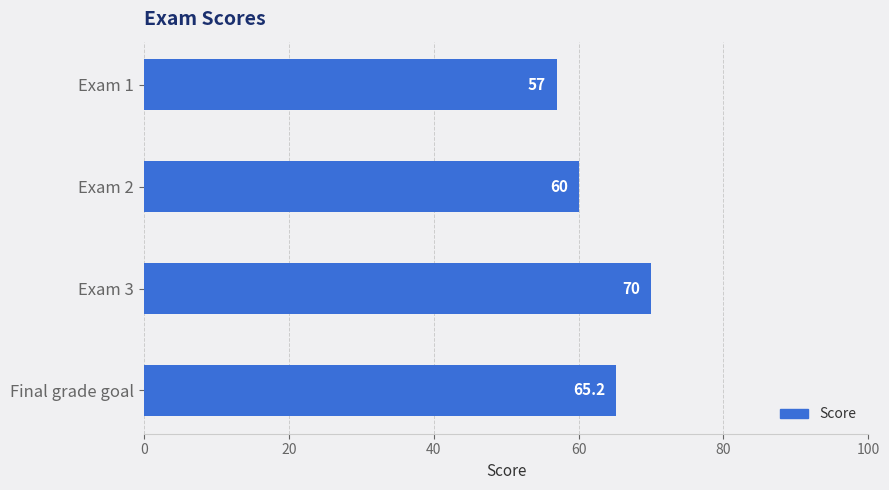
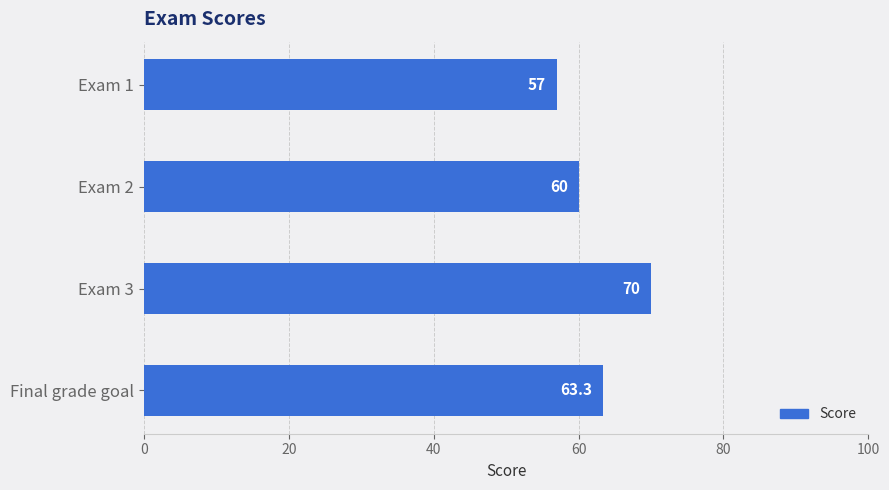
Final grade goal: 65.2 -> 63.3
